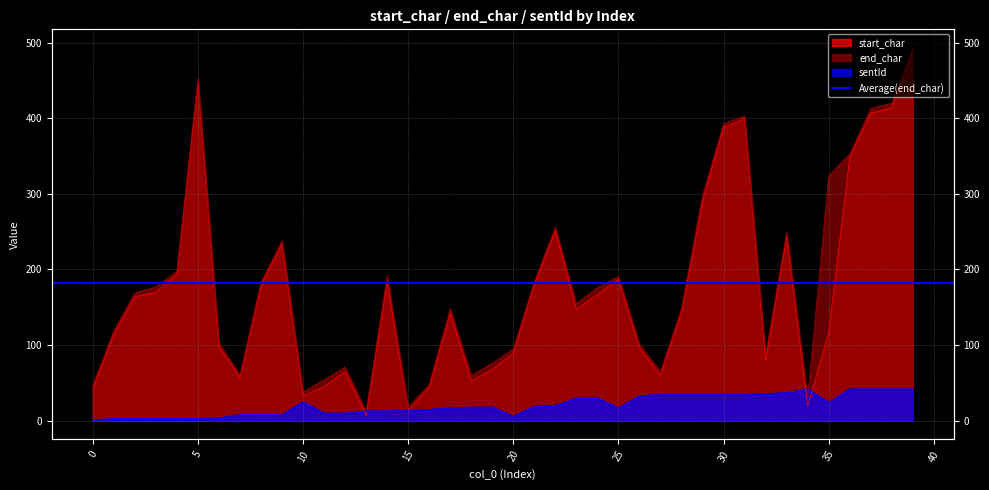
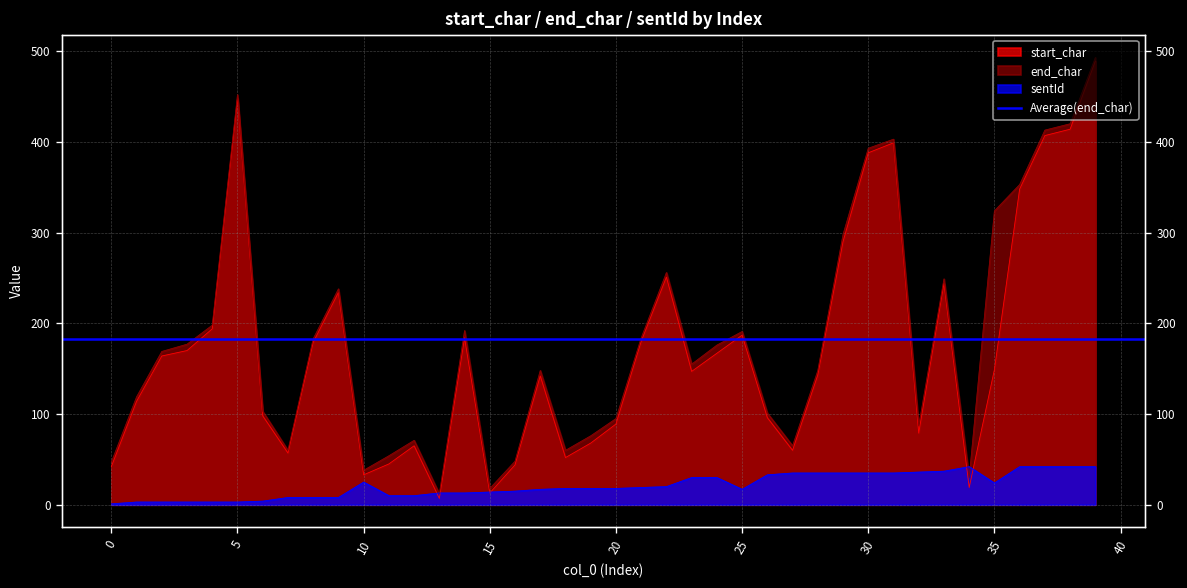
sentId, 20: 10 -> 20
start_char, 35: 120 -> 150
